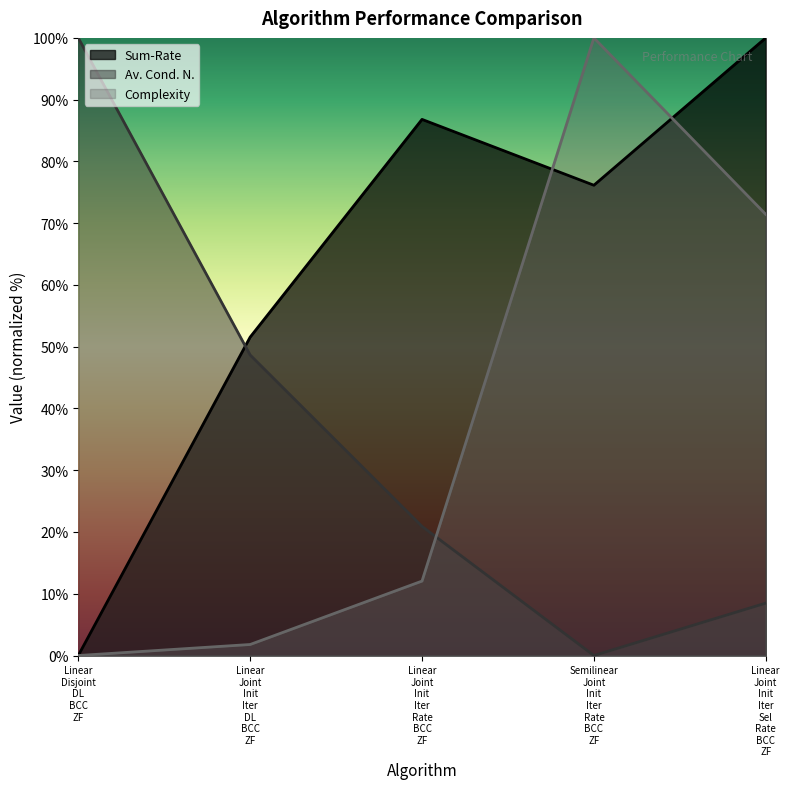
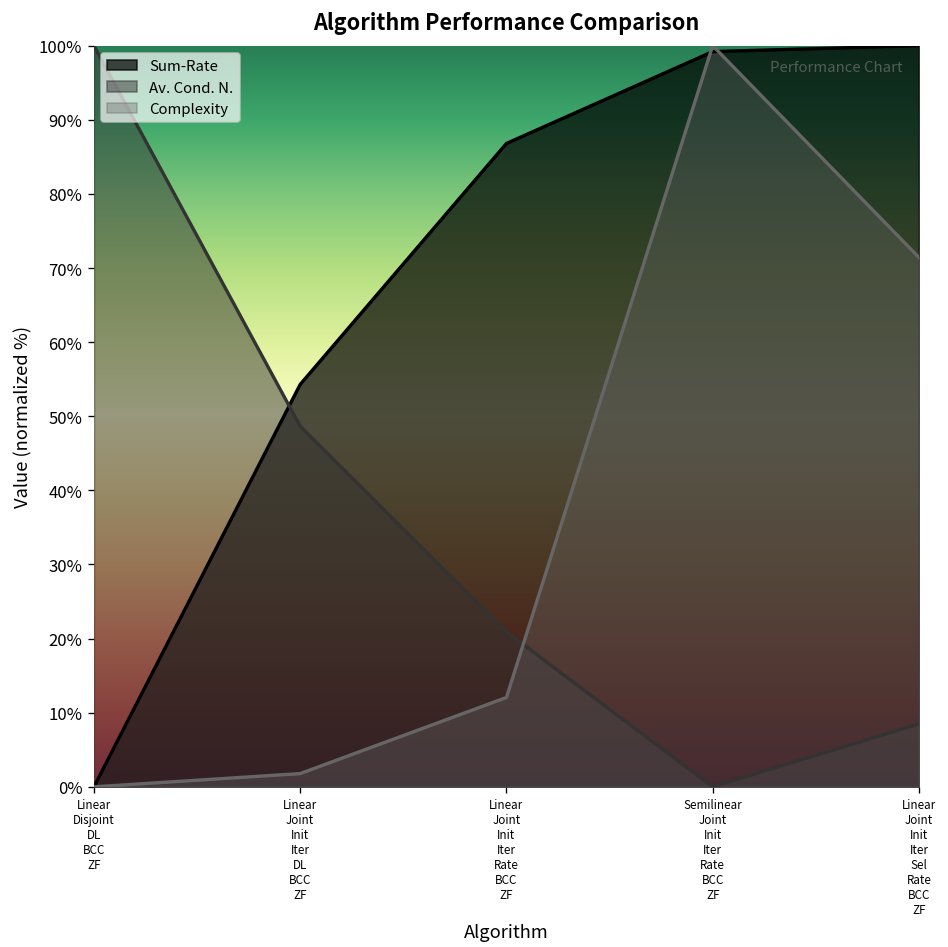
Sum-Rate, Linear Joint Init Iter DL BCC ZF: 52% -> 54%
Sum-Rate, Semilinear Joint Init Iter Rate BCC ZF: 76% -> 99%
